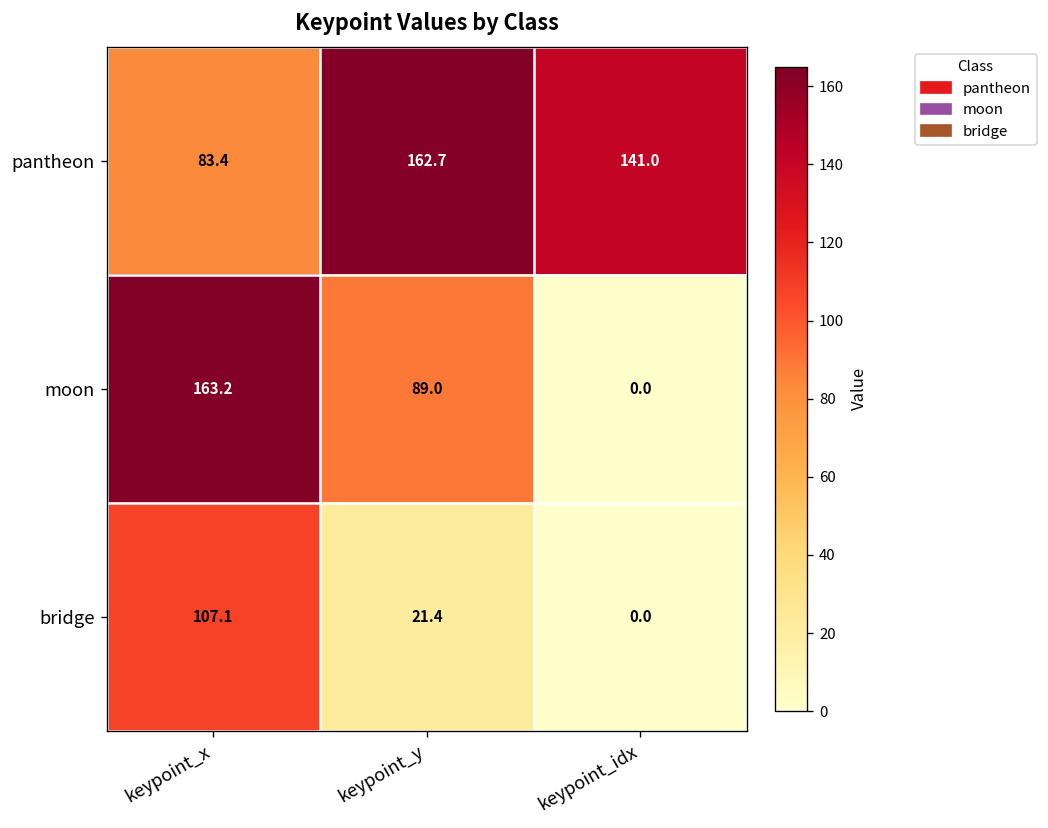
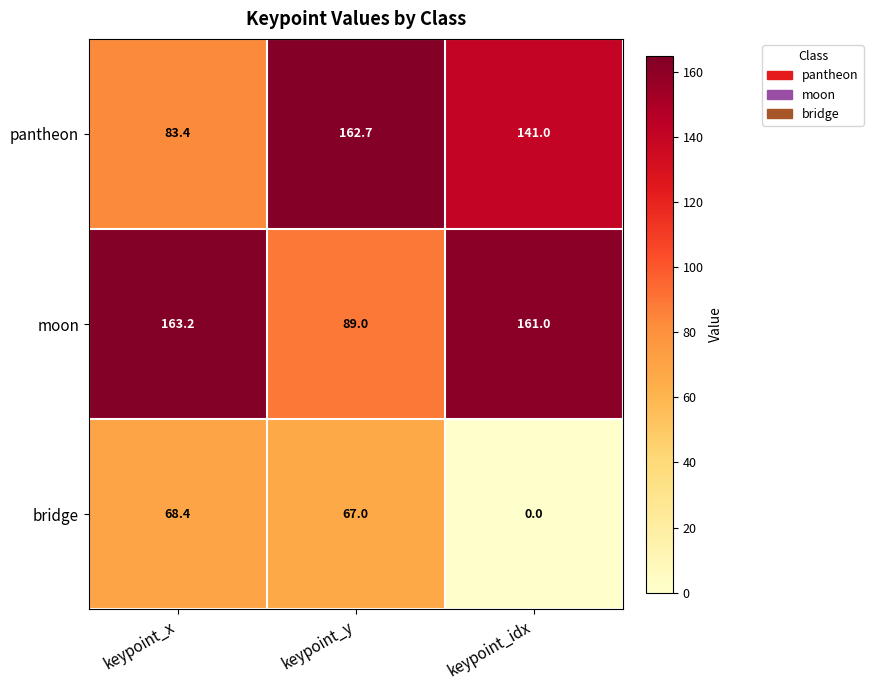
moon, keypoint_idx: 0.0 -> 161.0
bridge, keypoint_x: 107.1 -> 68.4
bridge, keypoint_y: 21.4 -> 67.0
